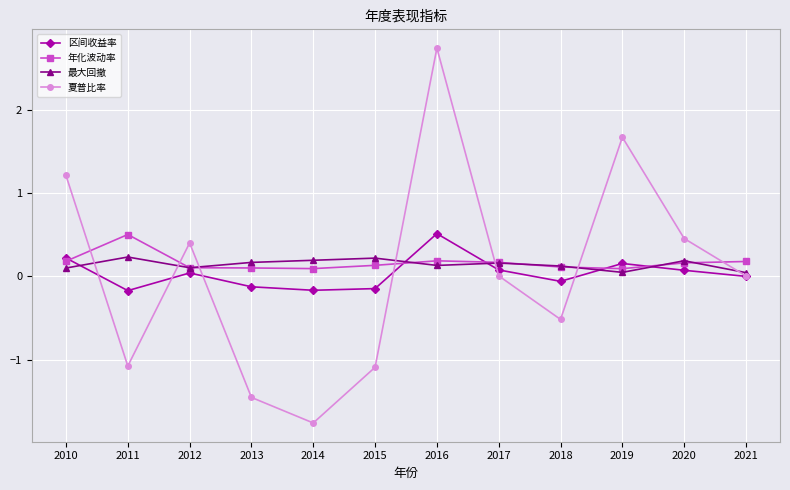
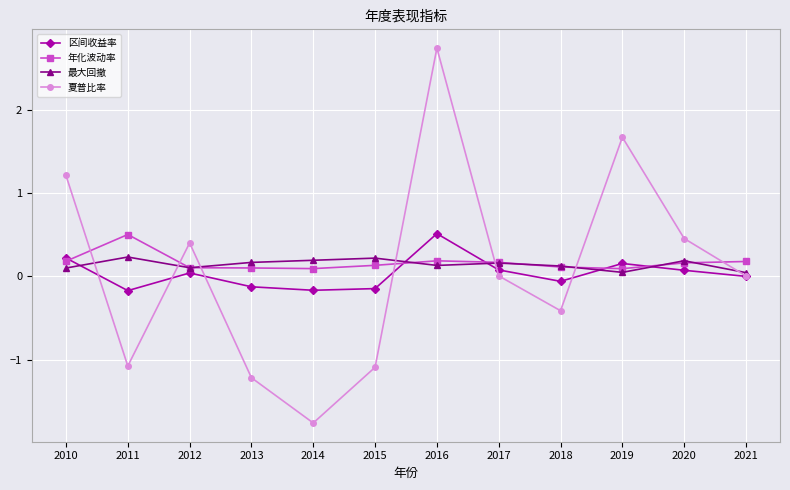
夏普比率, 2013: -1.4 -> -1.2
夏普比率, 2018: -0.5 -> -0.4
